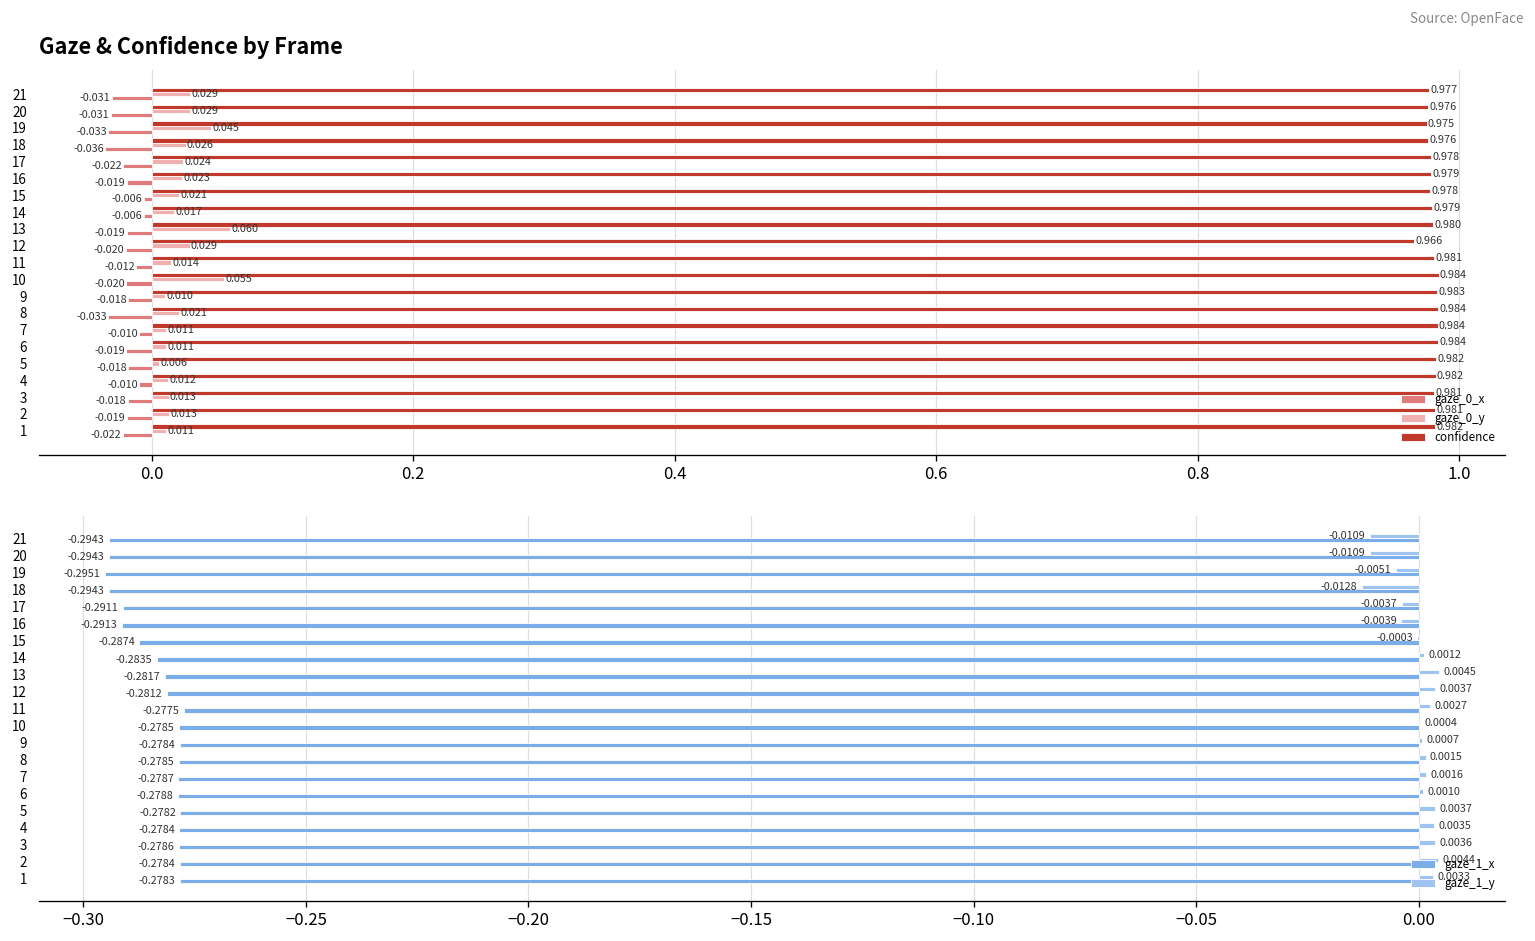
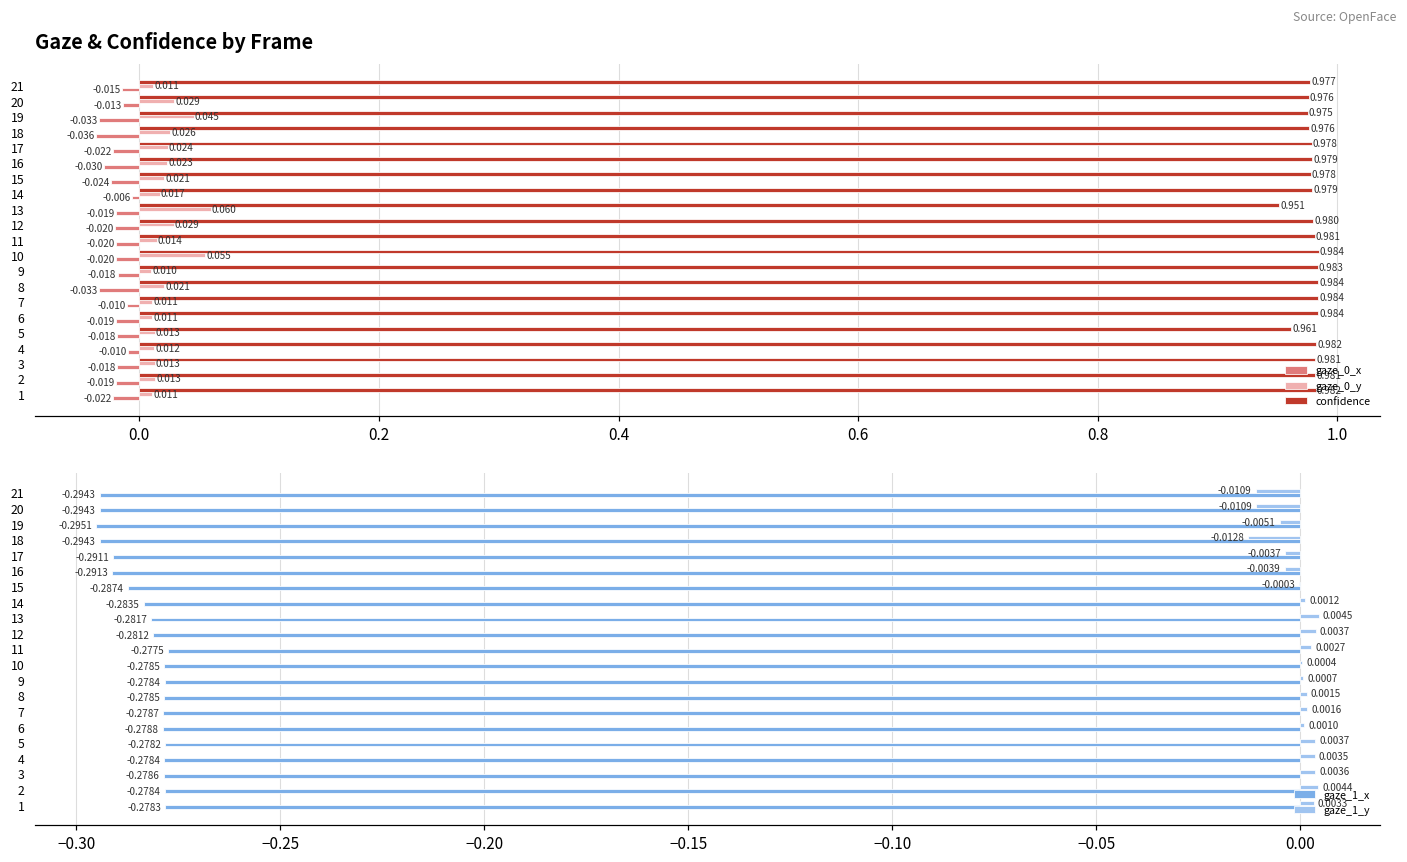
Gaze & Confidence by Frame, gaze_0_y, 21: 0.029 -> 0.011
Gaze & Confidence by Frame, gaze_0_x, 21: -0.031 -> -0.015
Gaze & Confidence by Frame, gaze_0_x, 20: -0.031 -> -0.013
Gaze & Confidence by Frame, gaze_0_x, 16: -0.019 -> -0.030
Gaze & Confidence by Frame, gaze_0_x, 15: -0.006 -> -0.024
Gaze & Confidence by Frame, confidence, 13: 0.980 -> 0.951
Gaze & Confidence by Frame, confidence, 12: 0.966 -> 0.980
Gaze & Confidence by Frame, gaze_0_x, 11: -0.012 -> -0.020
Gaze & Confidence by Frame, confidence, 5: 0.982 -> 0.961
Gaze & Confidence by Frame, gaze_0_y, 5: 0.006 -> 0.013
